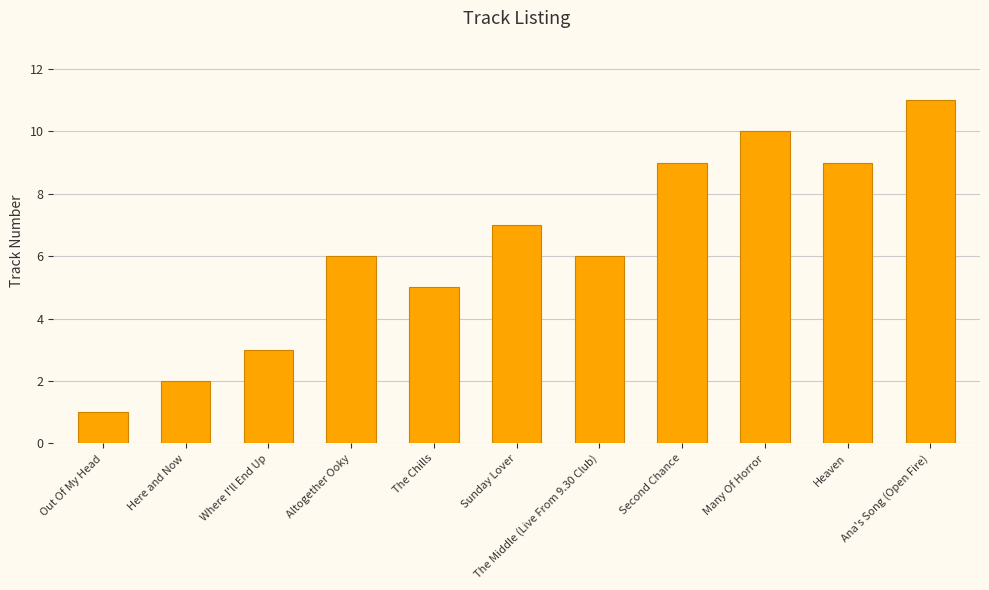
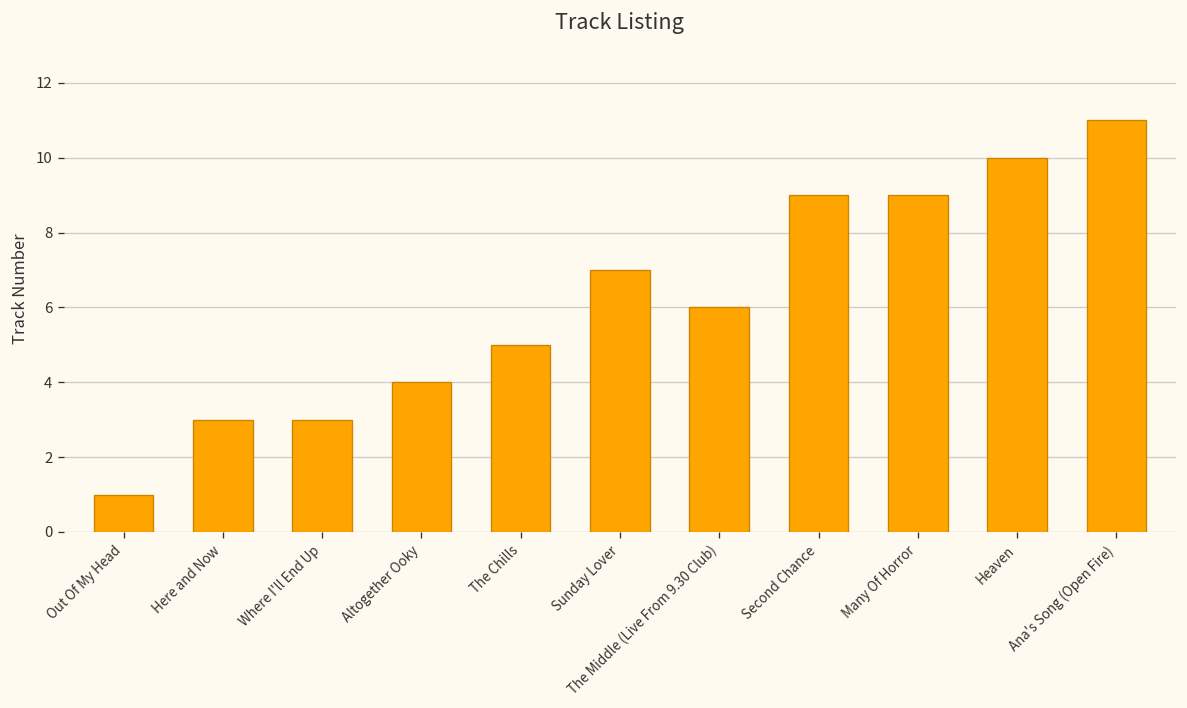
Here and Now: 2 -> 3
Altogether Ooky: 6 -> 4
Many Of Horror: 10 -> 9
Heaven: 9 -> 10
